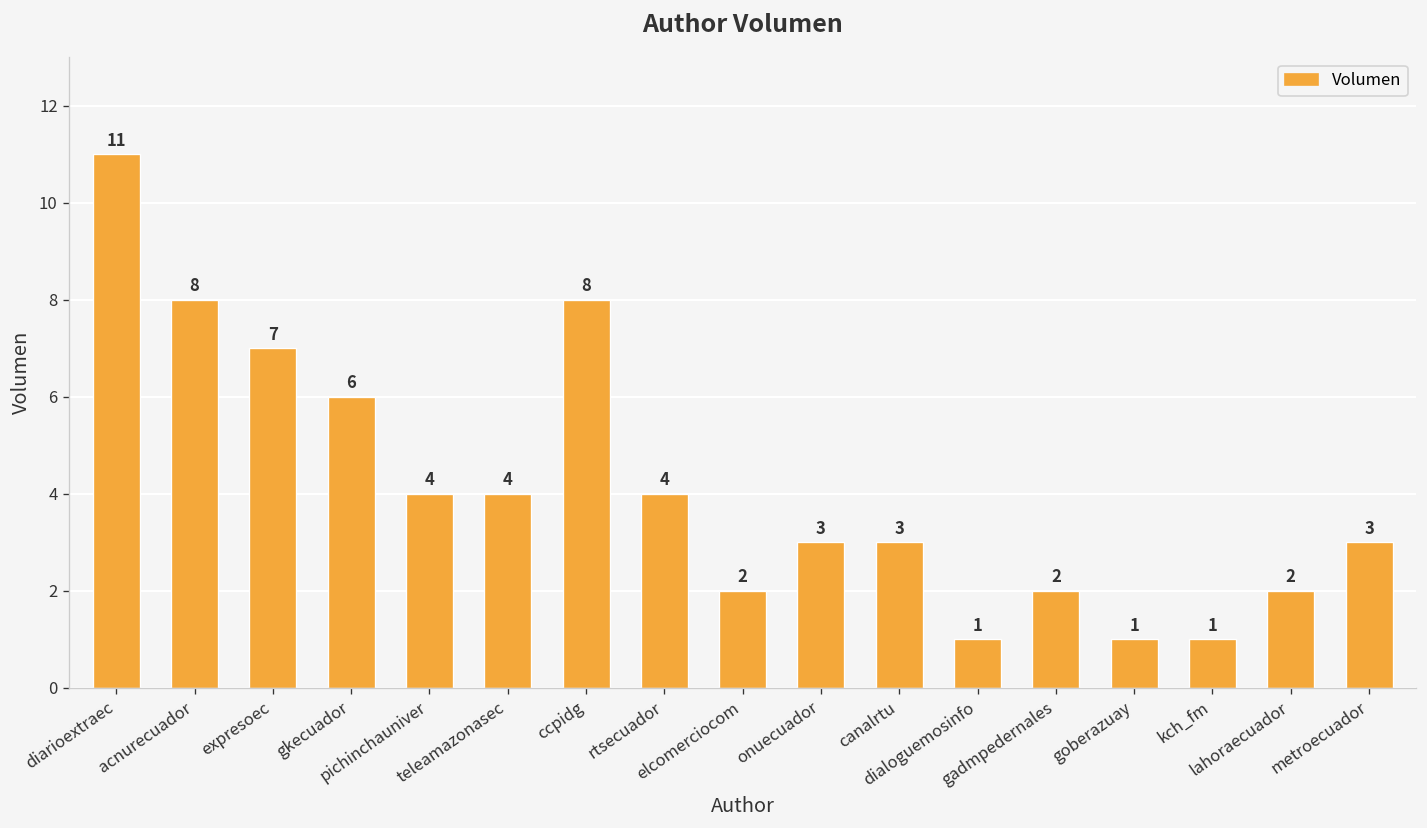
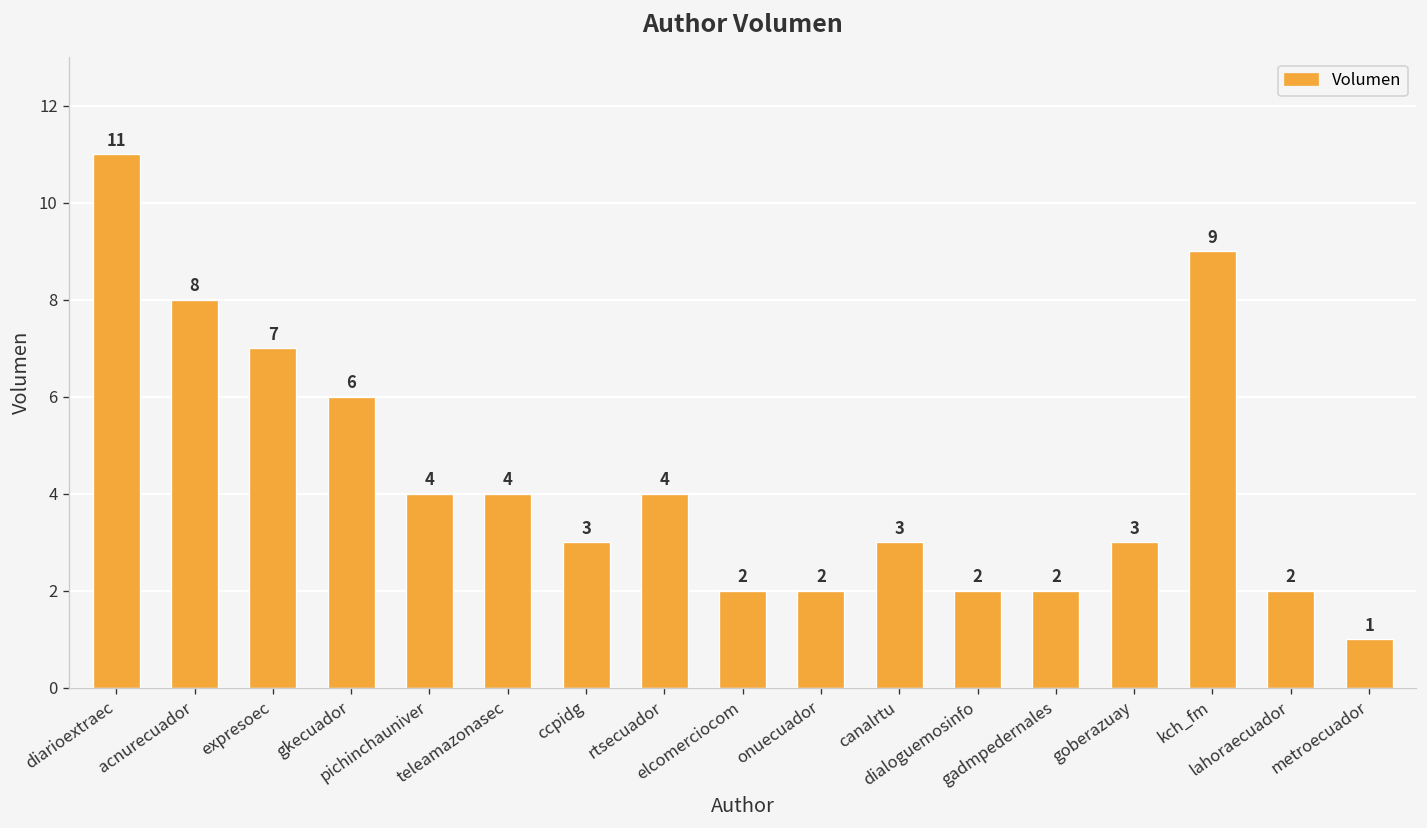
ccpidg: 8 -> 3
onuecuador: 3 -> 2
dialoguemosinfo: 1 -> 2
goberazuay: 1 -> 3
kch_fm: 1 -> 9
metroecuador: 3 -> 1
